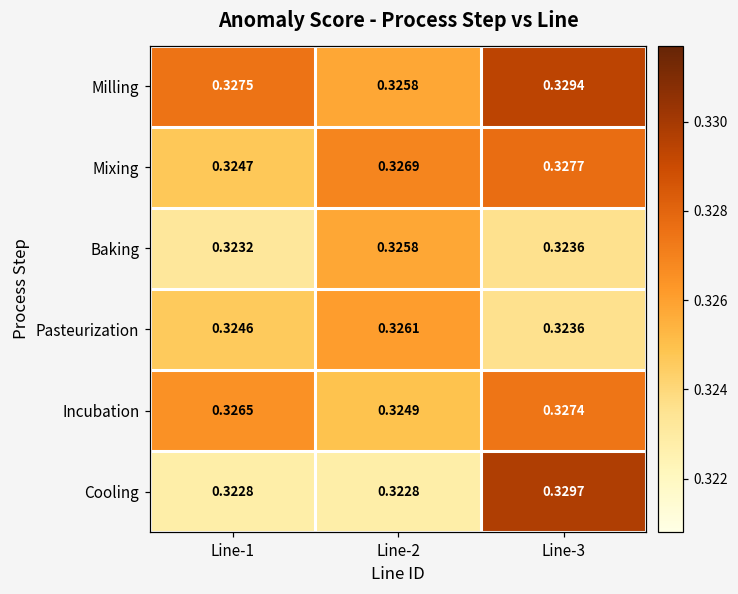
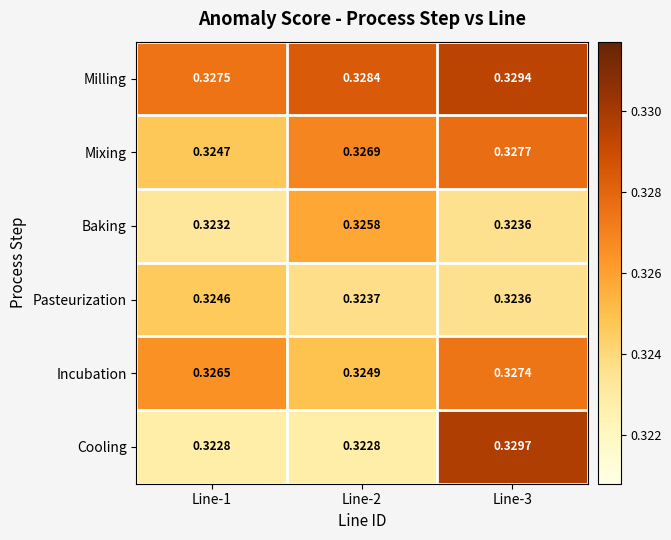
Milling, Line-2: 0.3258 -> 0.3284
Pasteurization, Line-2: 0.3261 -> 0.3237
